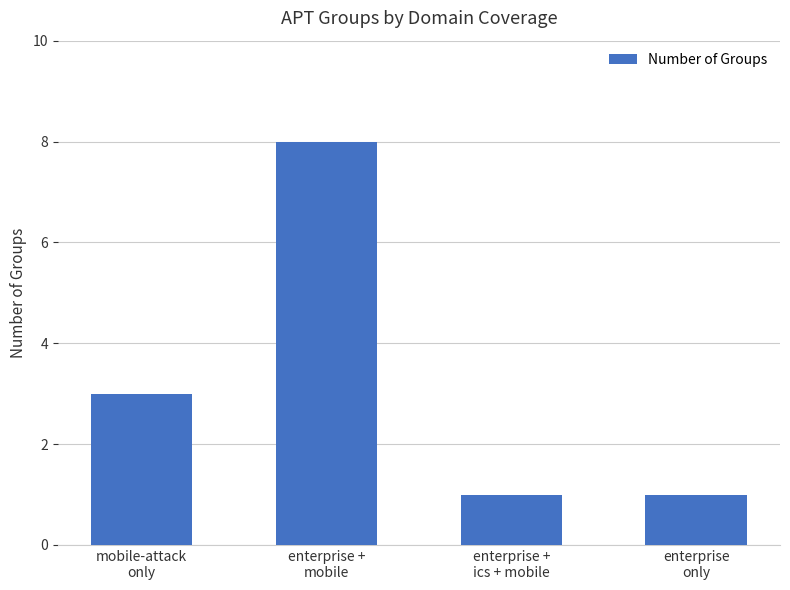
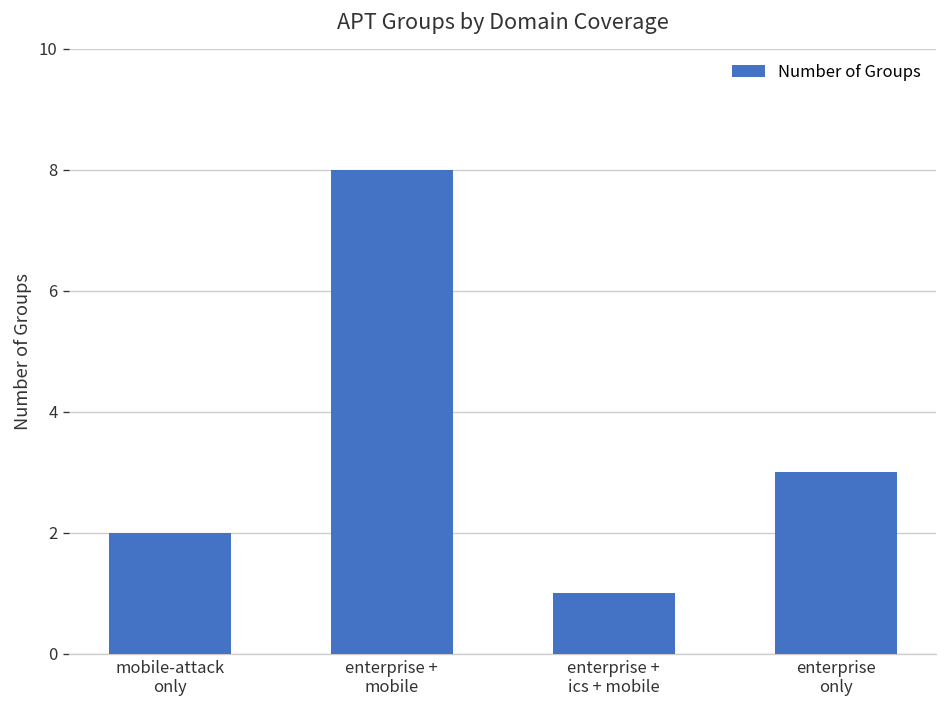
mobile-attack only: 3 -> 2
enterprise only: 1 -> 3
